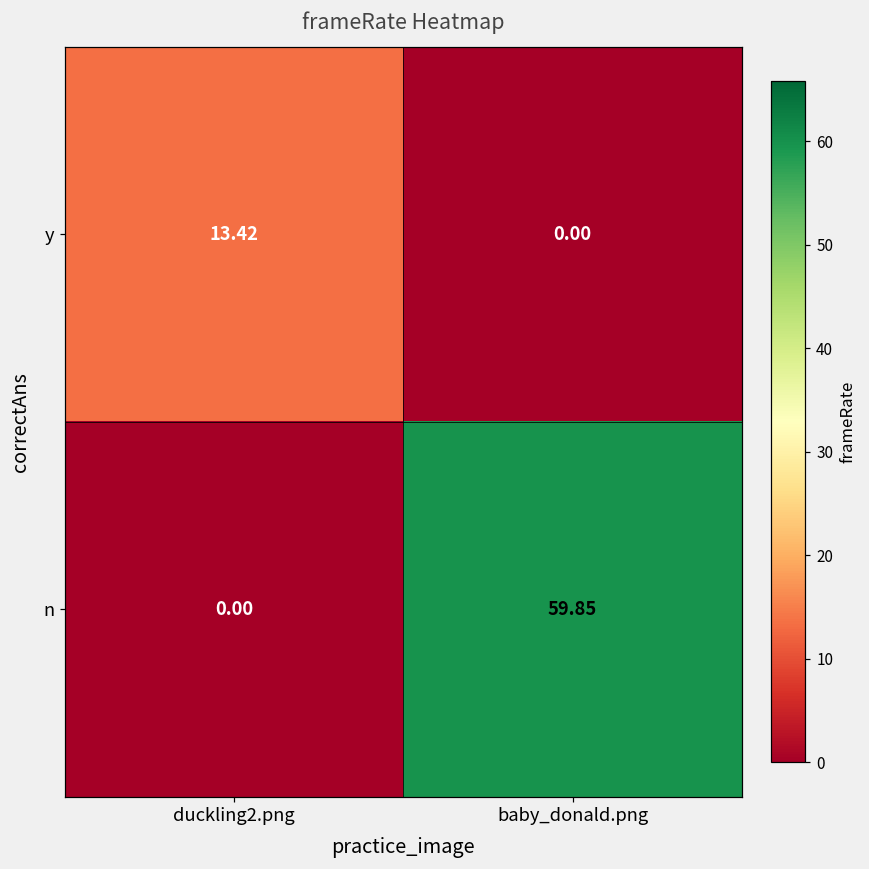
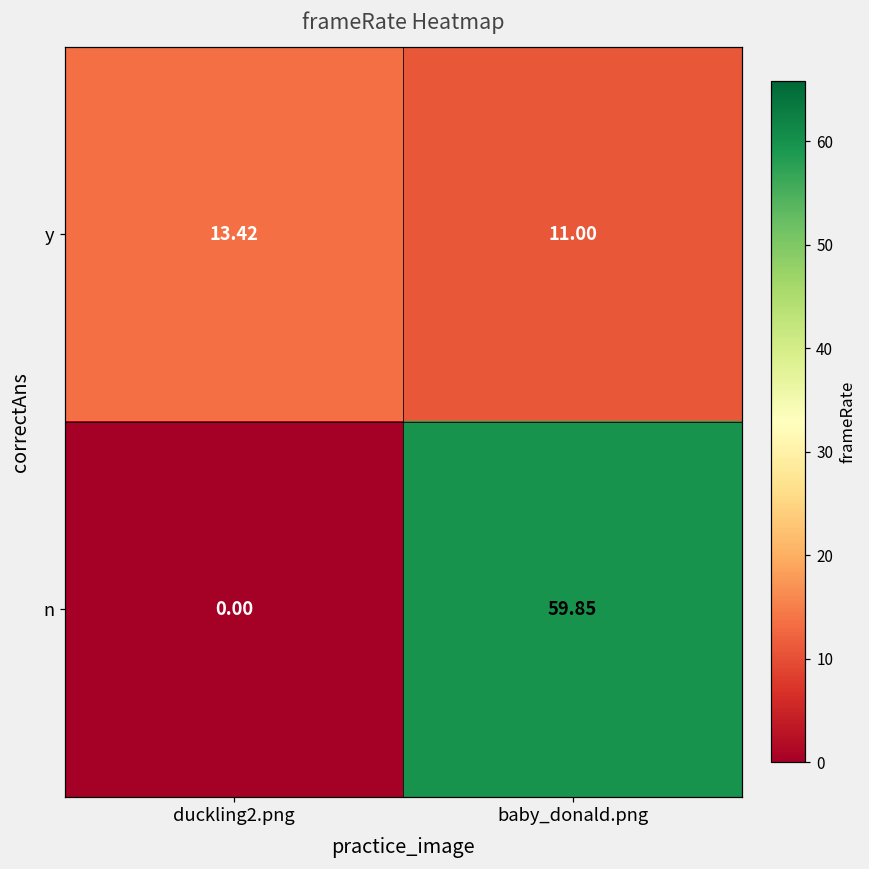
y, baby_donald.png: 0.00 -> 11.00
